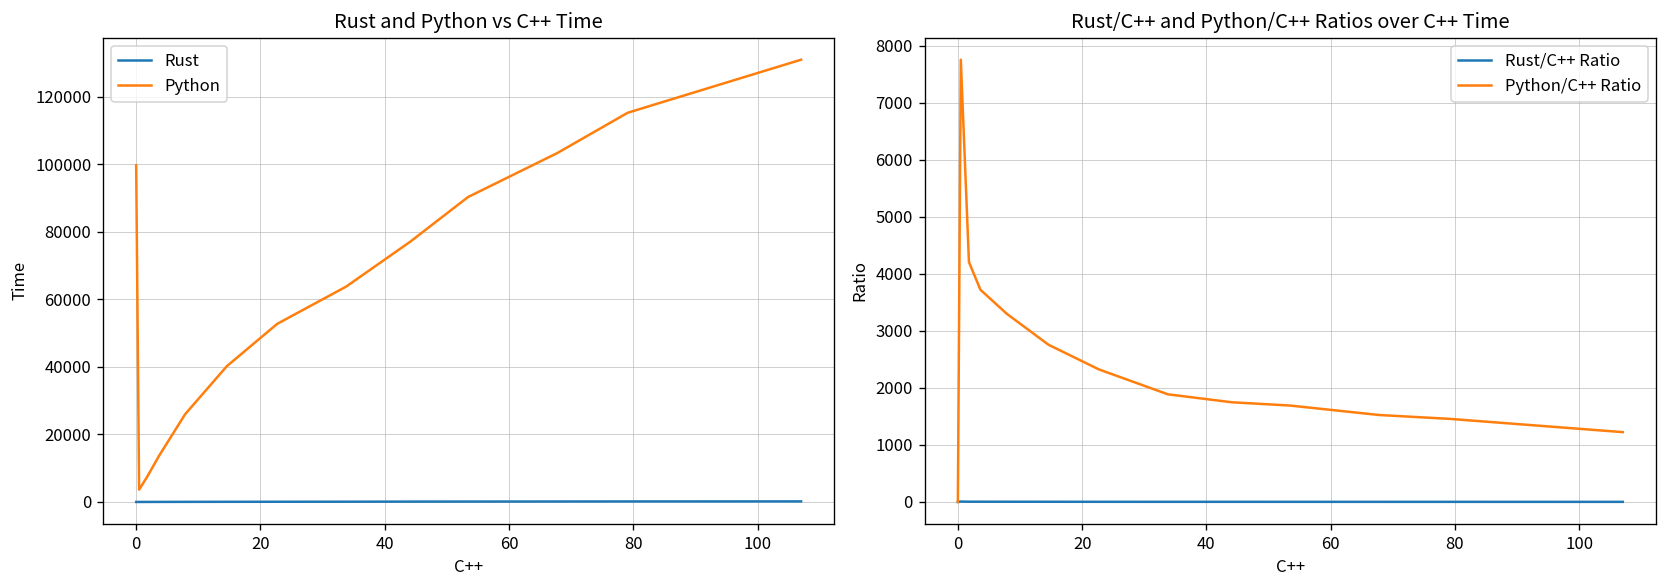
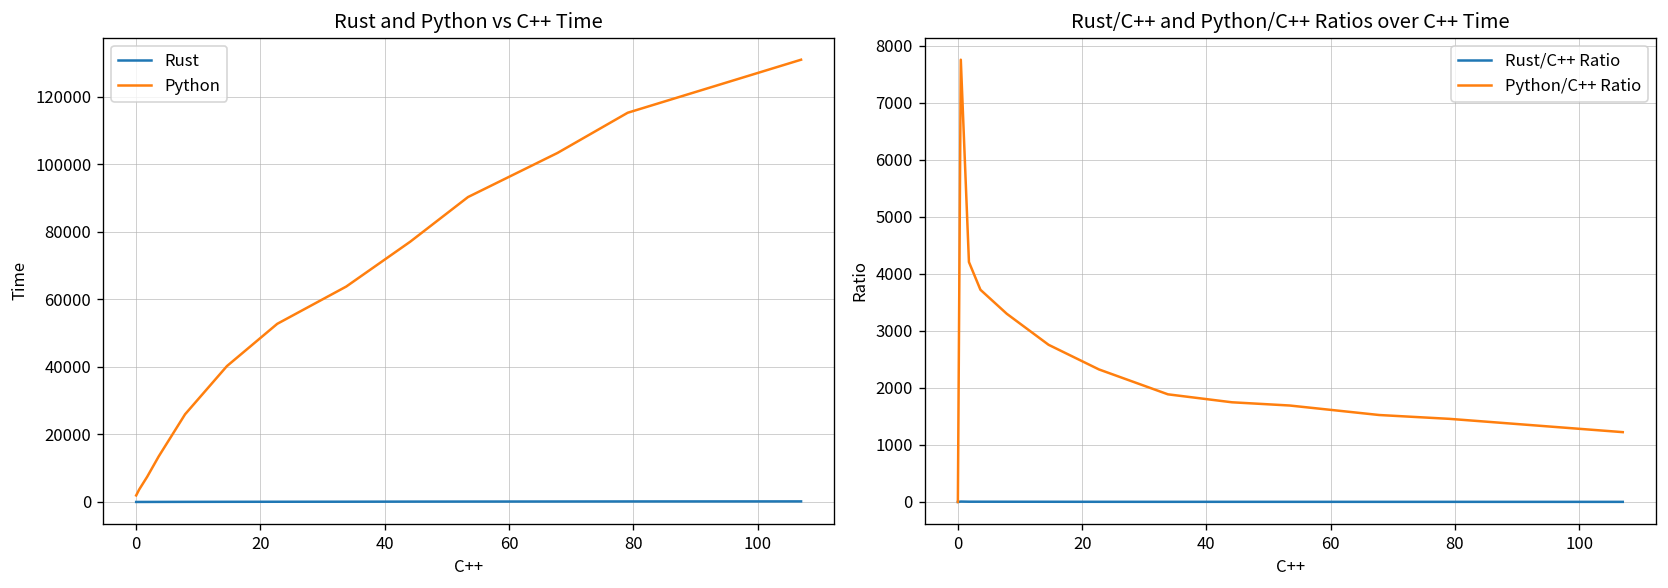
Rust and Python vs C++ Time, Python, 0: 100000 -> 2000
